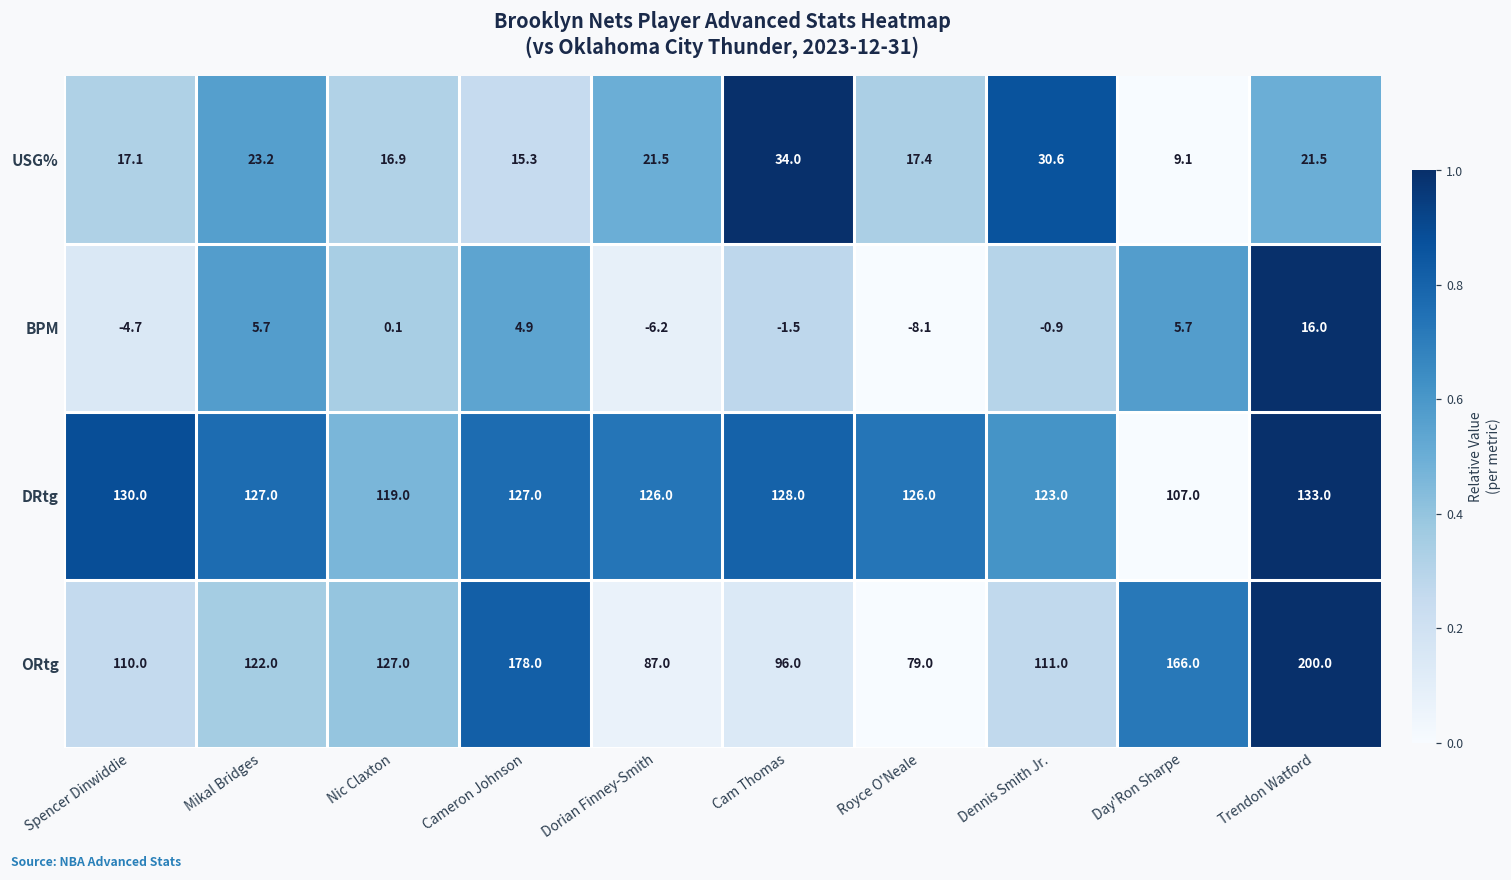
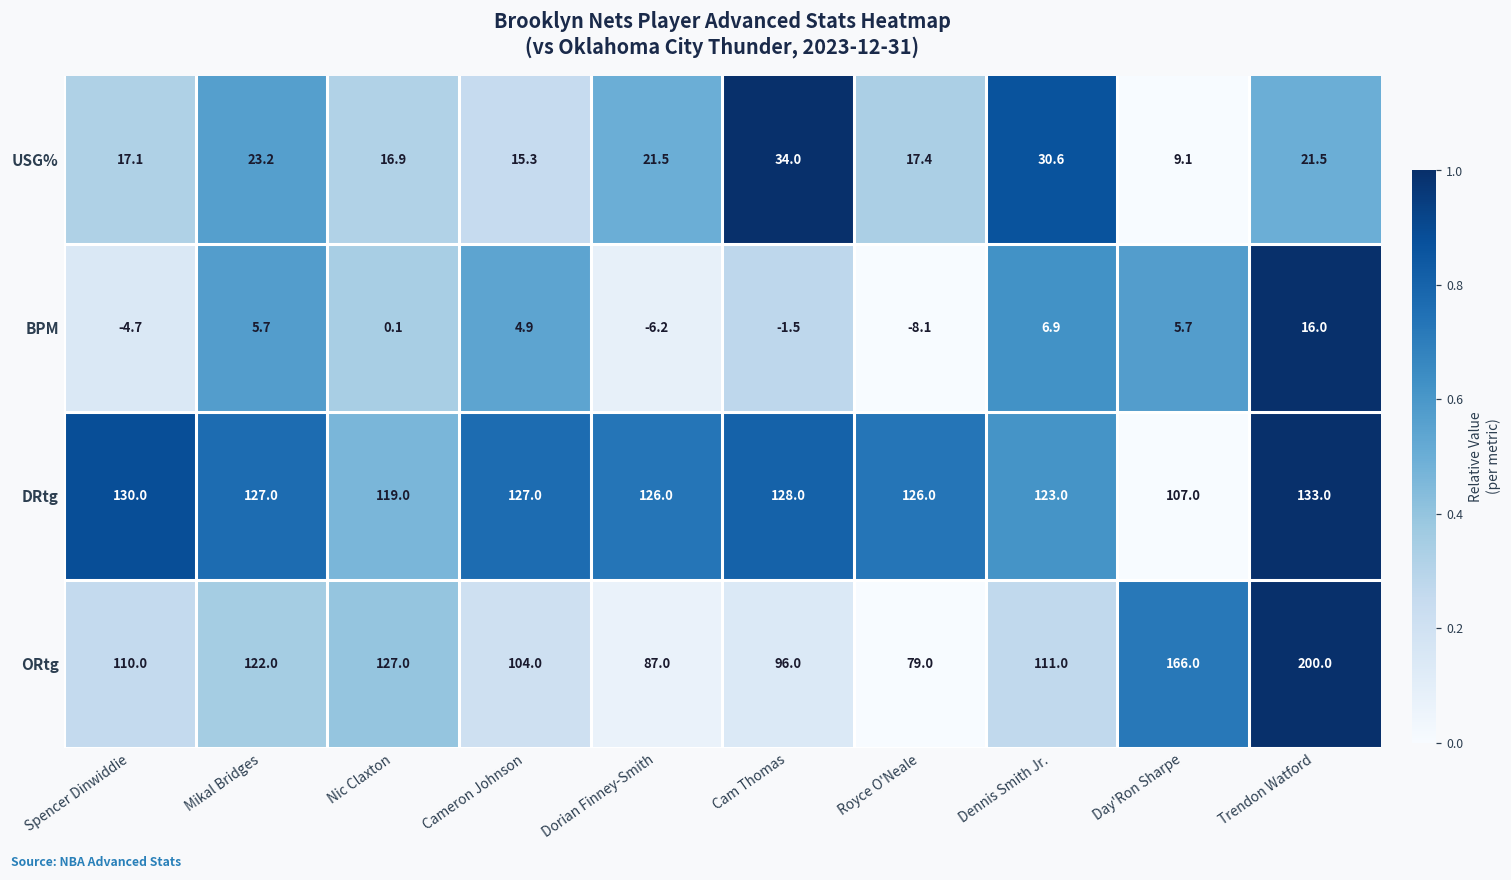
BPM, Dennis Smith Jr.: -0.9 -> 6.9
ORtg, Cameron Johnson: 178.0 -> 104.0
